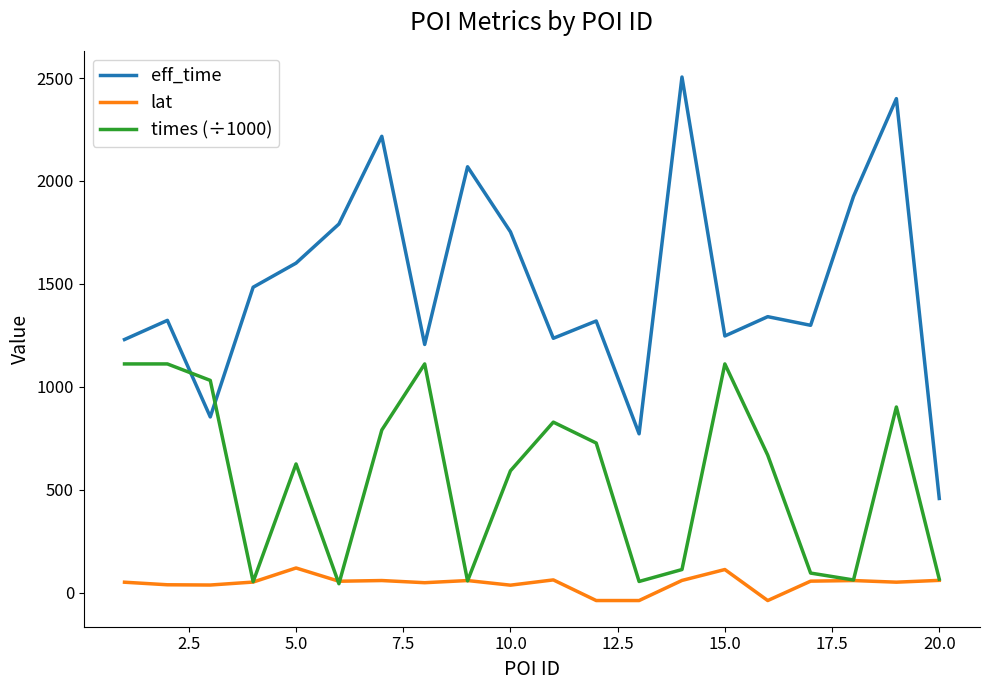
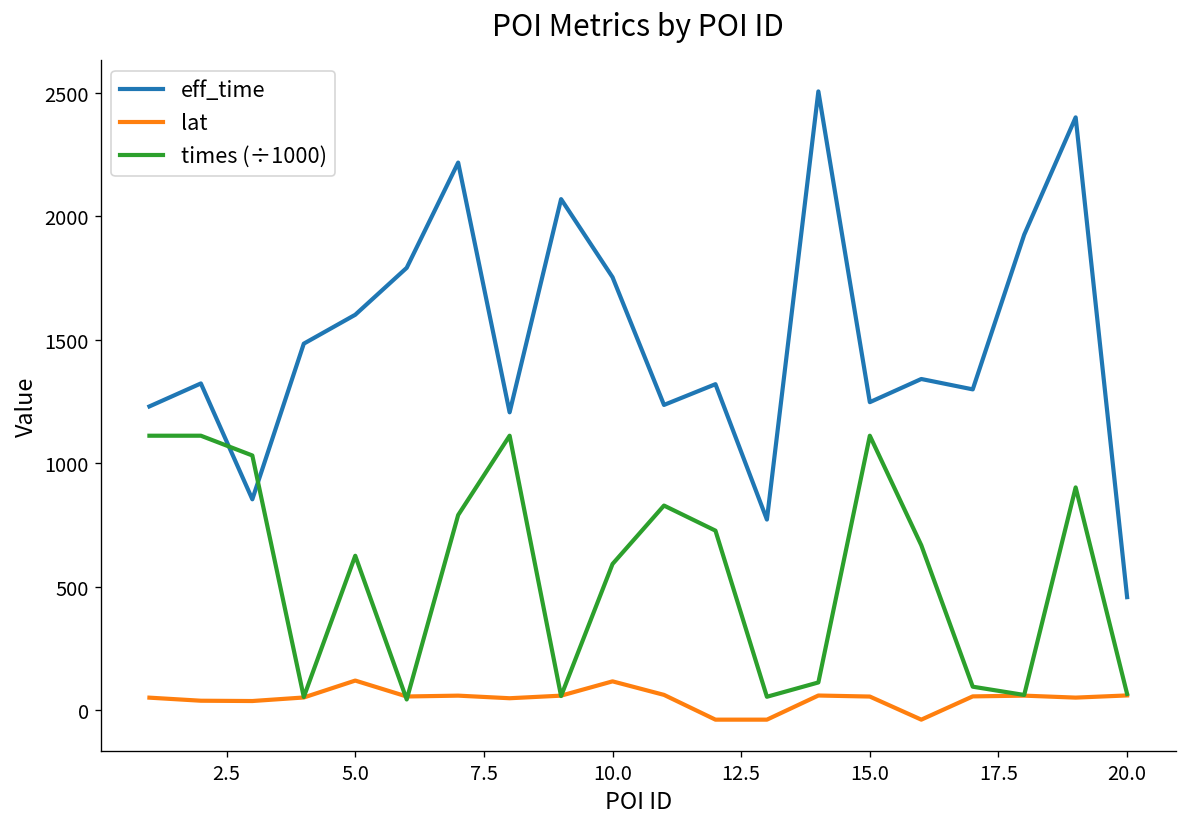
lat, 10.0: 40 -> 120
lat, 15.0: 110 -> 60
